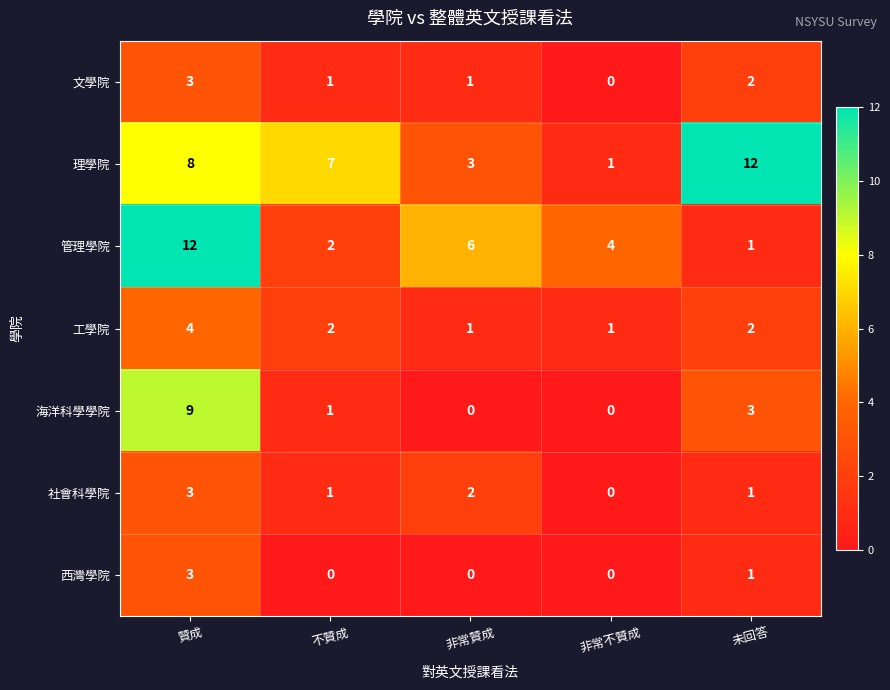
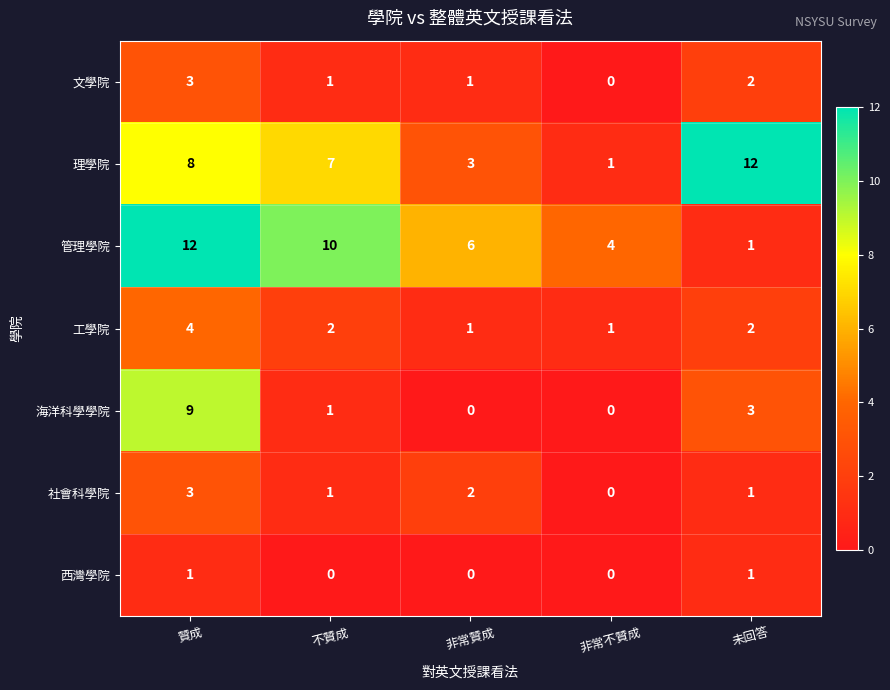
管理學院, 不贊成: 2 -> 10
西灣學院, 贊成: 3 -> 1
